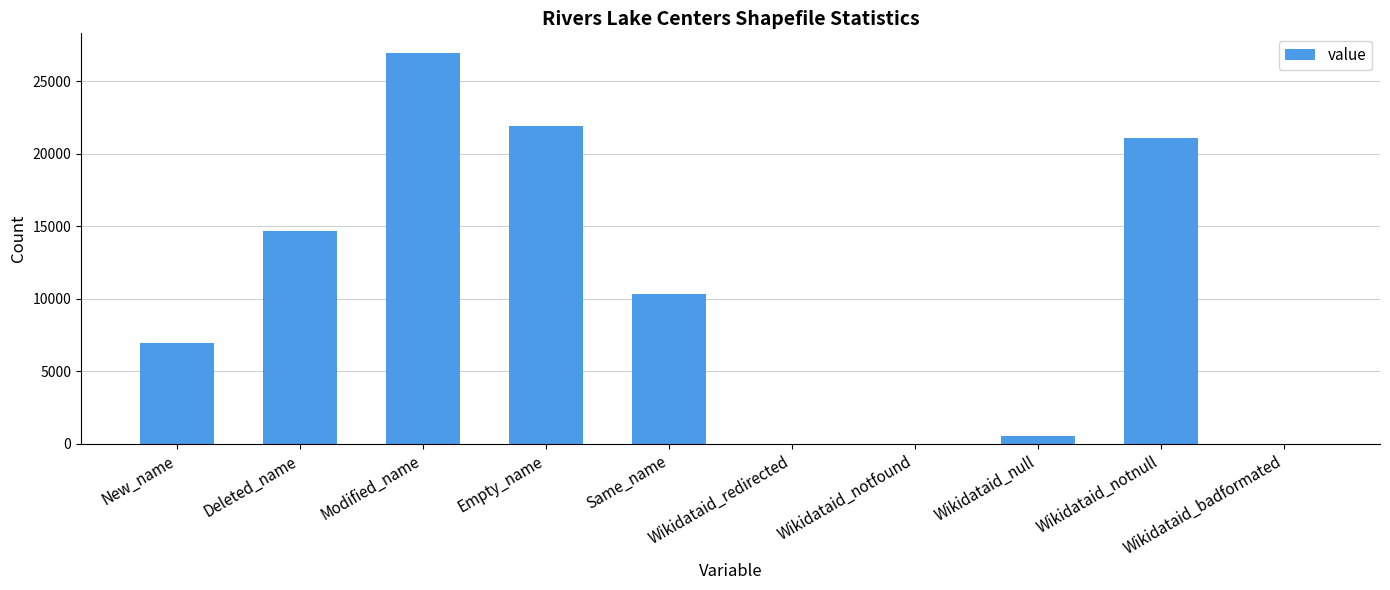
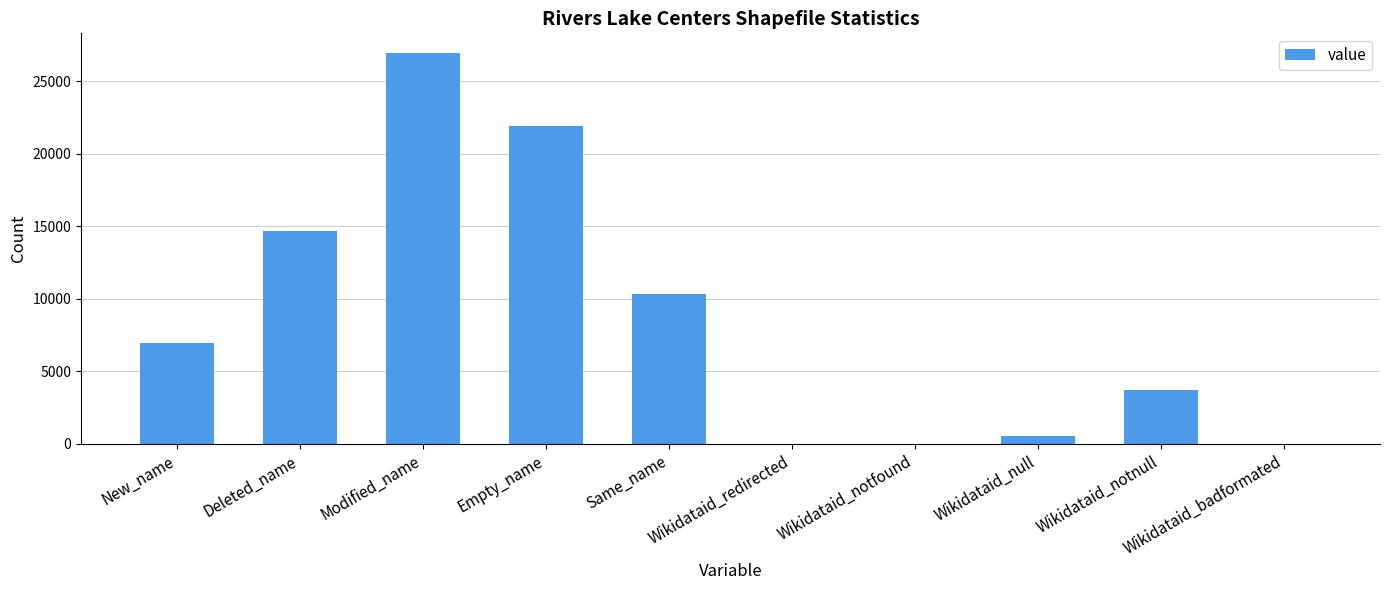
Wikidataid_notnull: 21100 -> 3700
